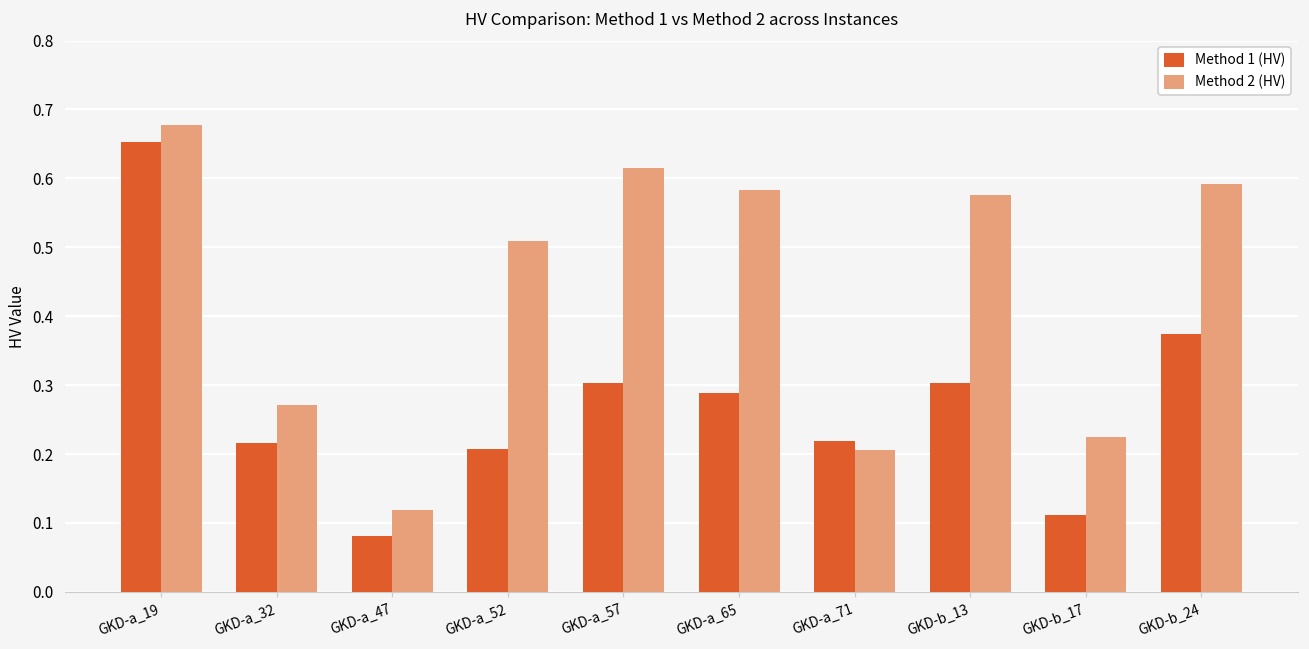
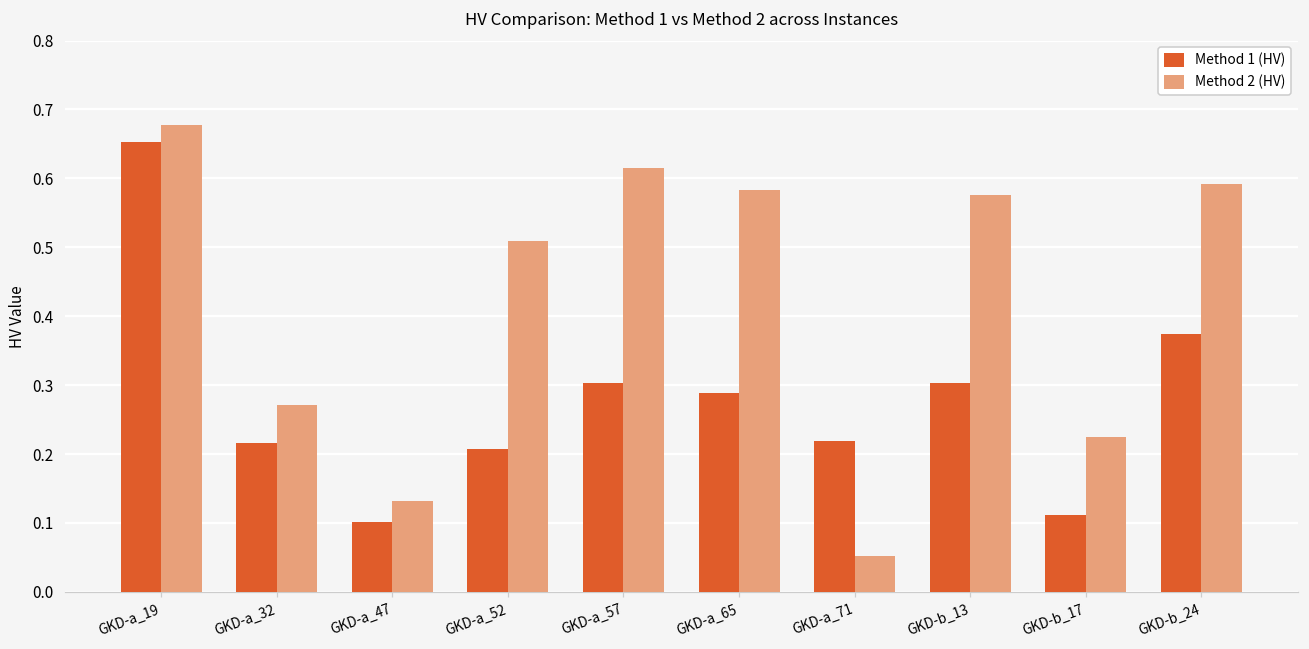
Method 1 (HV), GKD-a_47: 0.08 -> 0.10
Method 2 (HV), GKD-a_47: 0.12 -> 0.13
Method 2 (HV), GKD-a_71: 0.21 -> 0.05
